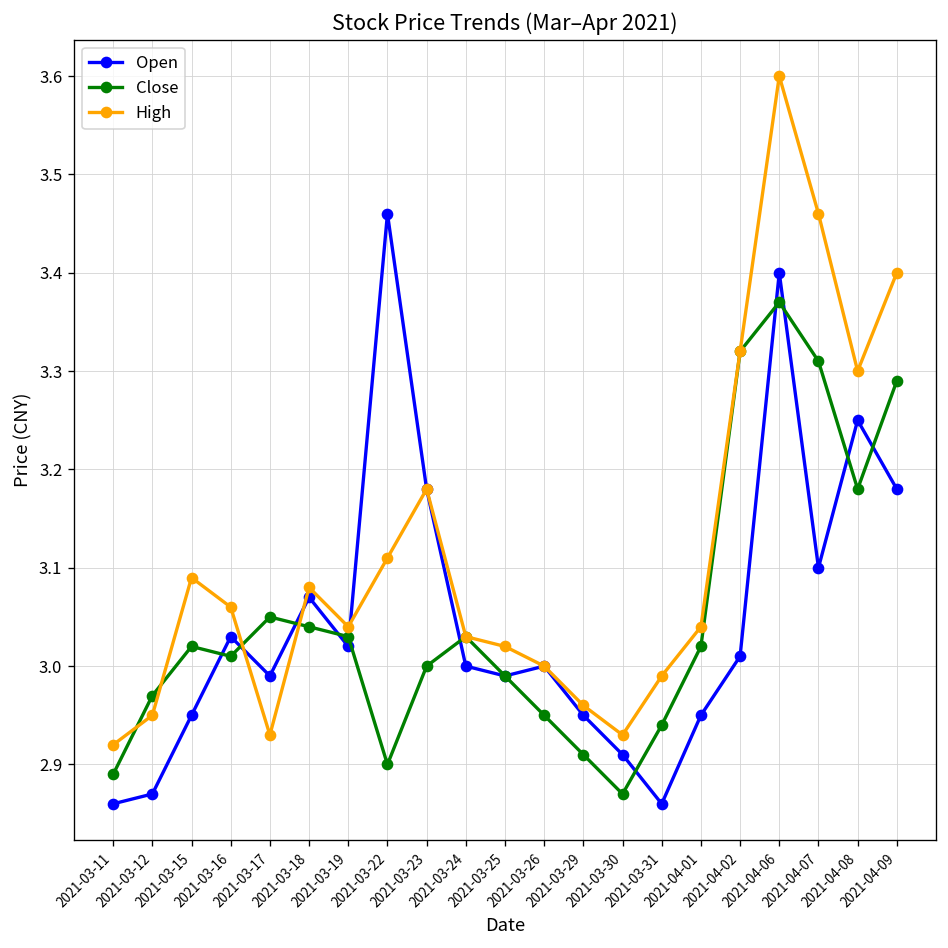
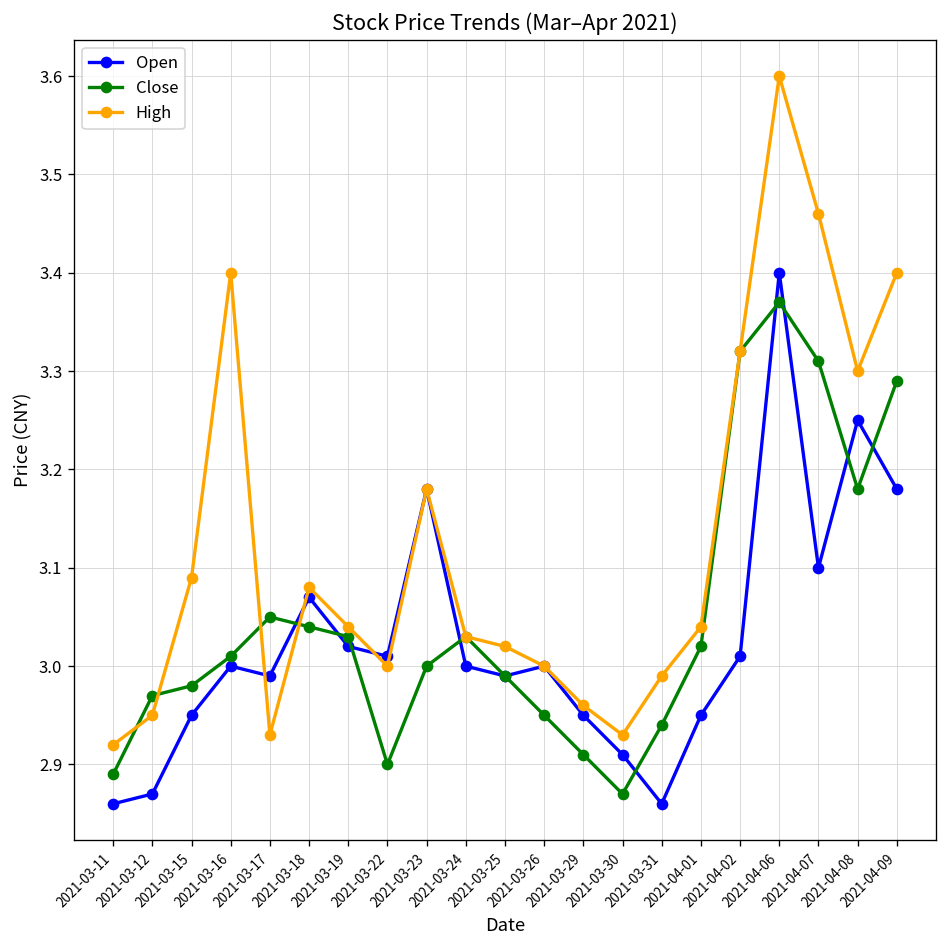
Close, 2021-03-15: 3.02 -> 2.98
Open, 2021-03-16: 3.03 -> 3.00
High, 2021-03-16: 3.06 -> 3.40
Open, 2021-03-22: 3.46 -> 3.01
High, 2021-03-22: 3.11 -> 3.00
